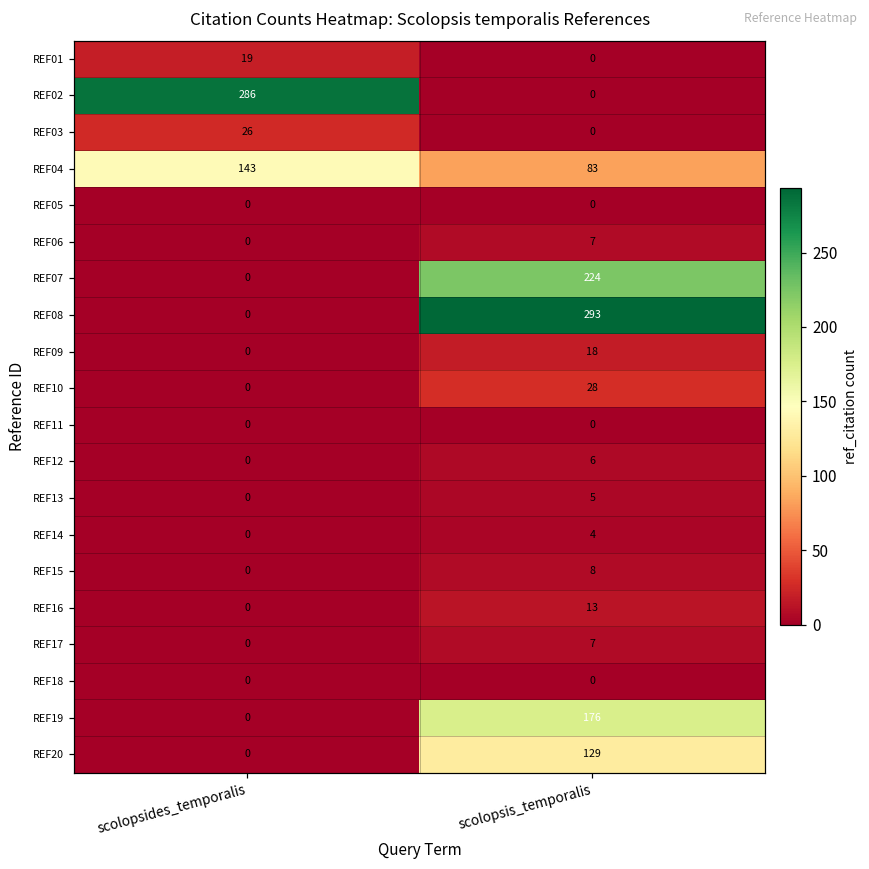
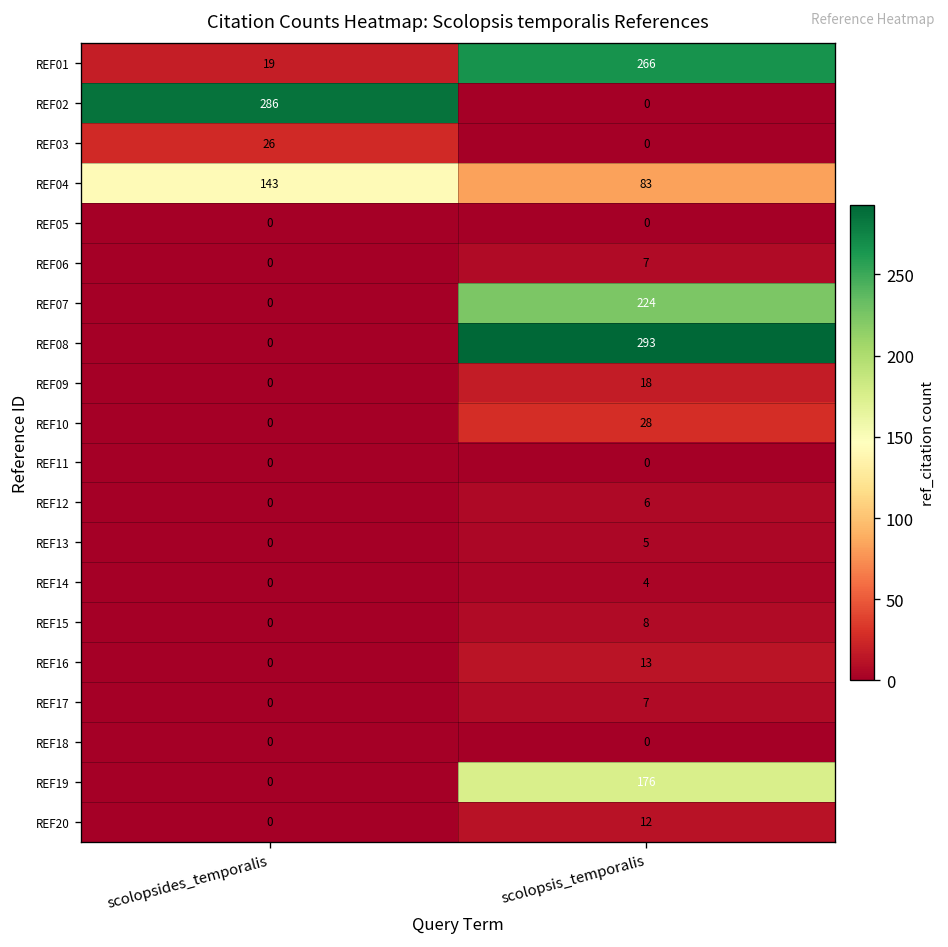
REF01, scolopsis_temporalis: 0 -> 266
REF20, scolopsis_temporalis: 129 -> 12
